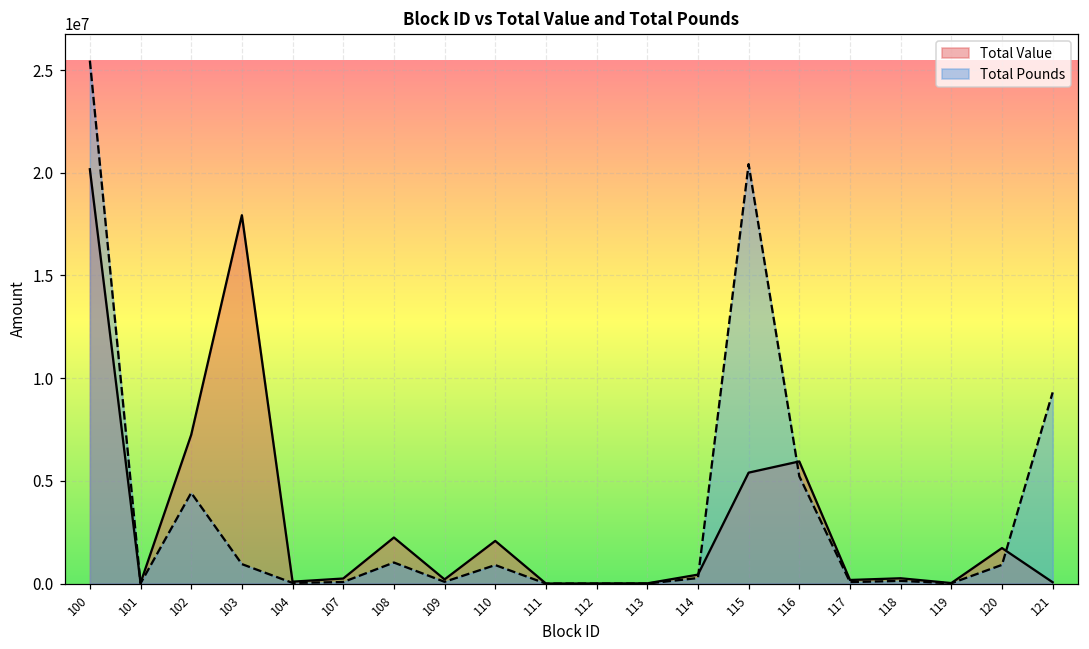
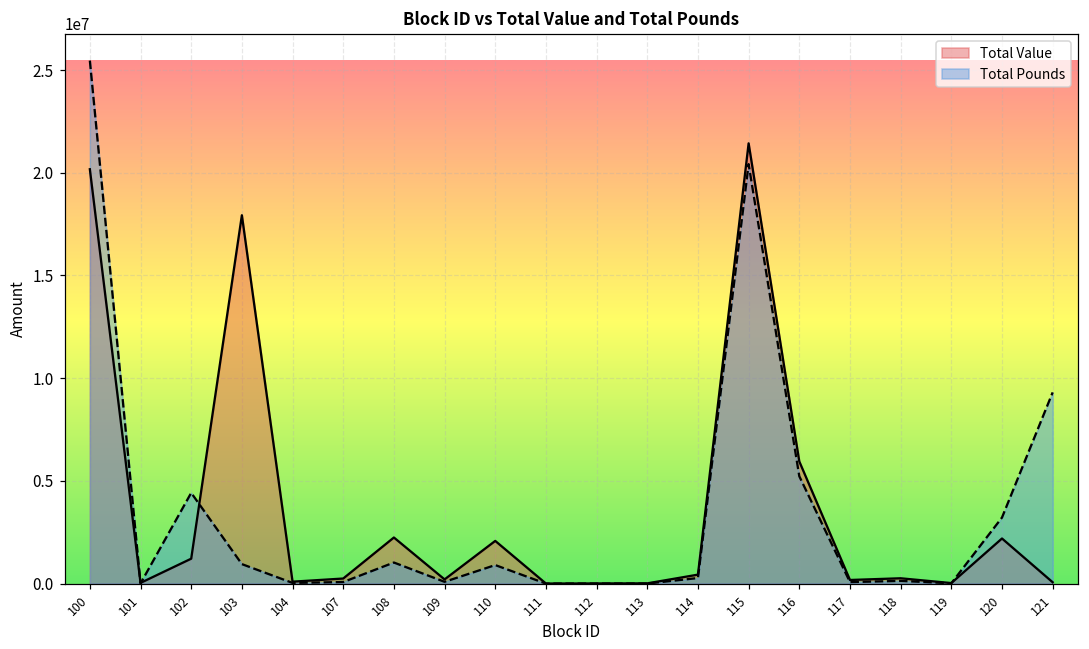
Total Value, 102: 7200000 -> 1200000
Total Value, 115: 5400000 -> 21400000
Total Value, 120: 1700000 -> 2200000
Total Pounds, 120: 900000 -> 3200000
